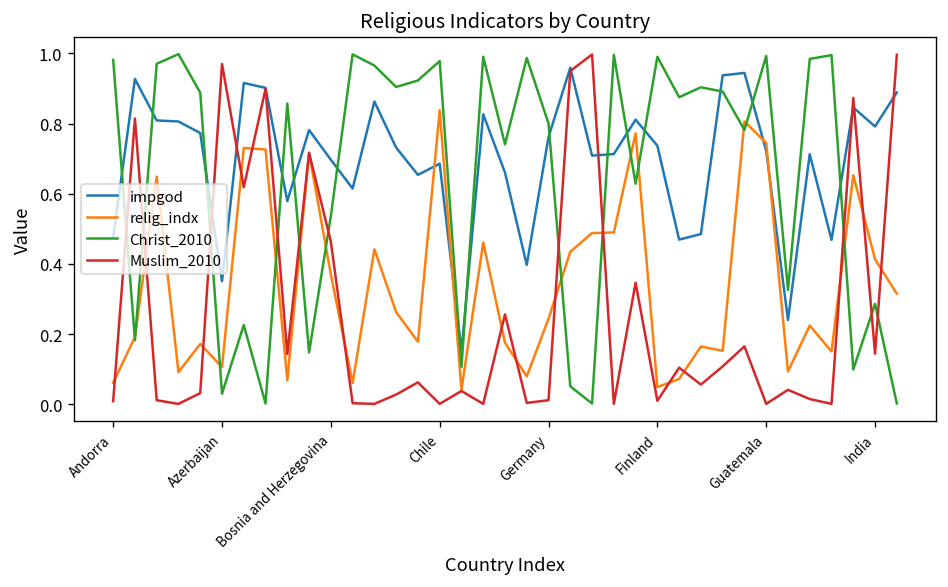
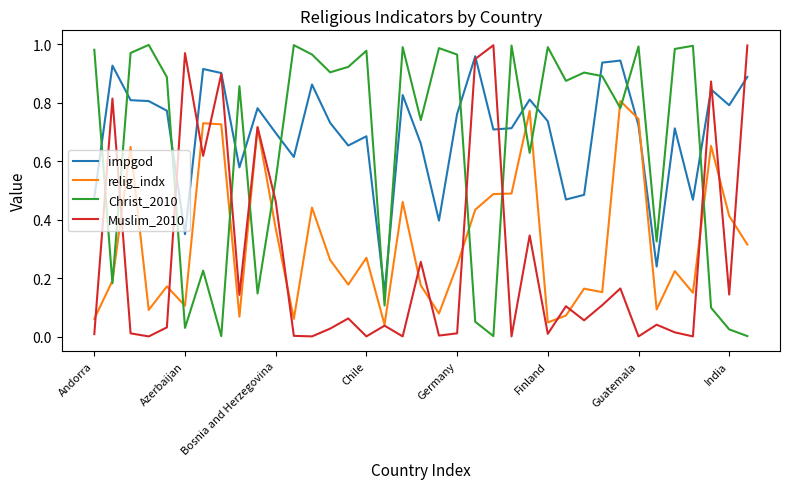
relig_indx, Chile: 0.84 -> 0.27
Christ_2010, Germany: 0.80 -> 0.97
Christ_2010, India: 0.29 -> 0.03
